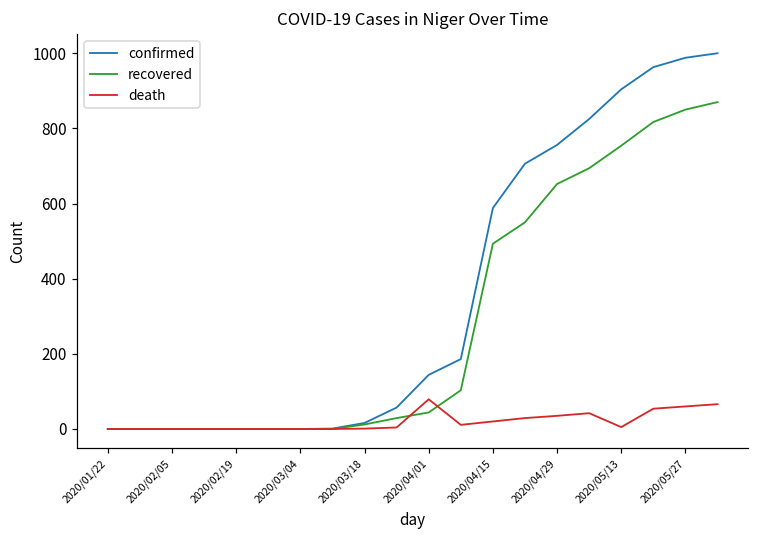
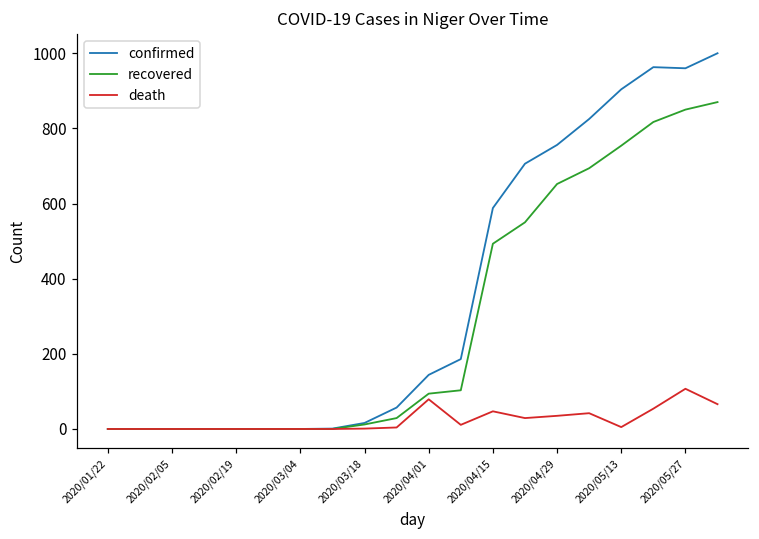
recovered, 2020/04/01: 40 -> 90
death, 2020/04/15: 20 -> 50
confirmed, 2020/05/27: 990 -> 960
death, 2020/05/27: 60 -> 110
